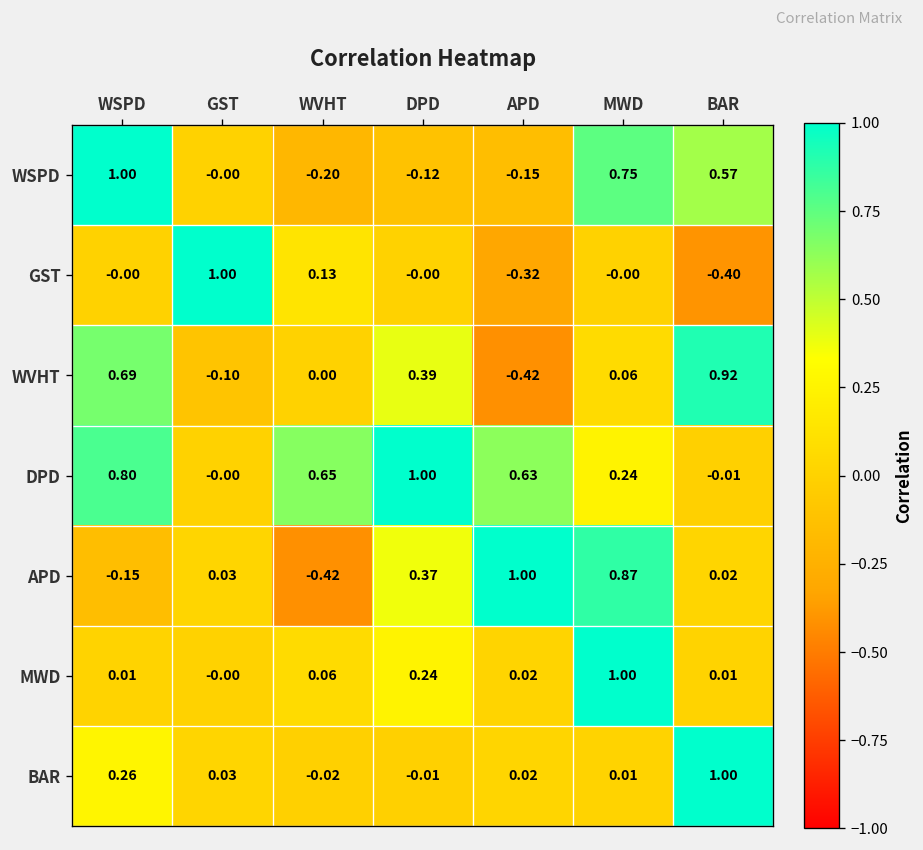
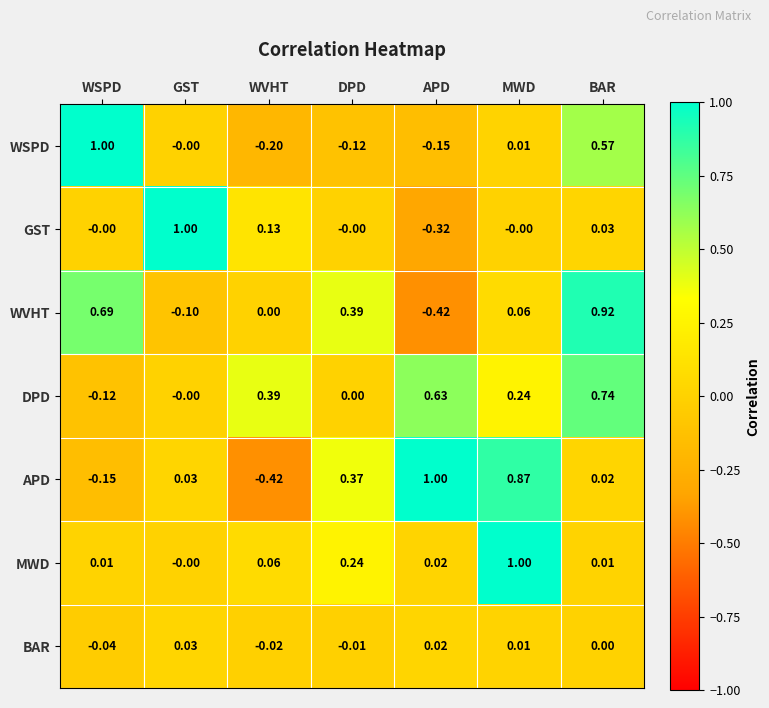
WSPD, MWD: 0.75 -> 0.01
GST, BAR: -0.40 -> 0.03
DPD, WSPD: 0.80 -> -0.12
DPD, WVHT: 0.65 -> 0.39
DPD, DPD: 1.00 -> 0.00
DPD, BAR: -0.01 -> 0.74
BAR, WSPD: 0.26 -> -0.04
BAR, BAR: 1.00 -> 0.00
